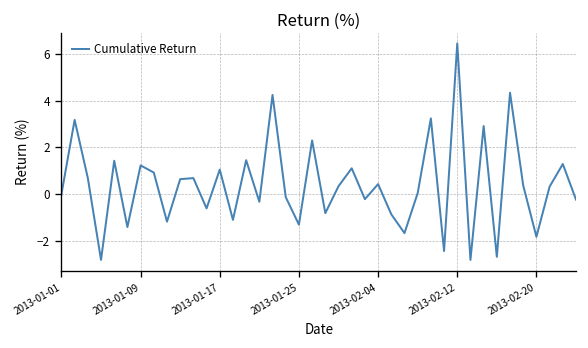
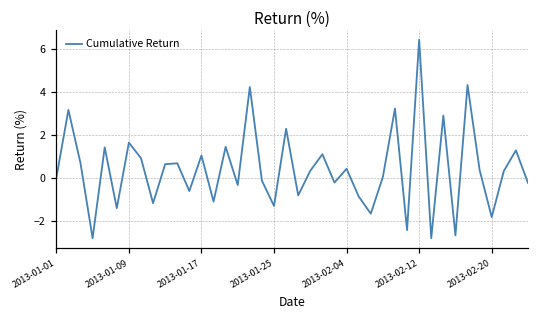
2013-01-09: 1.2 -> 1.6
